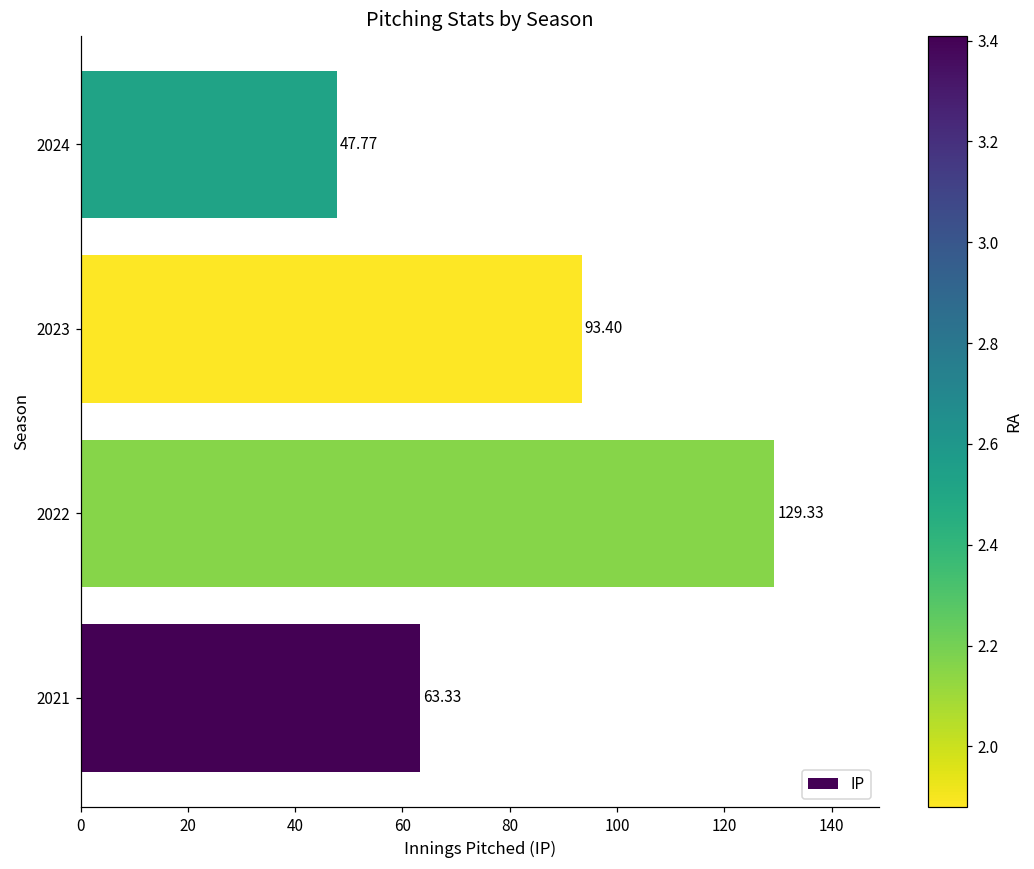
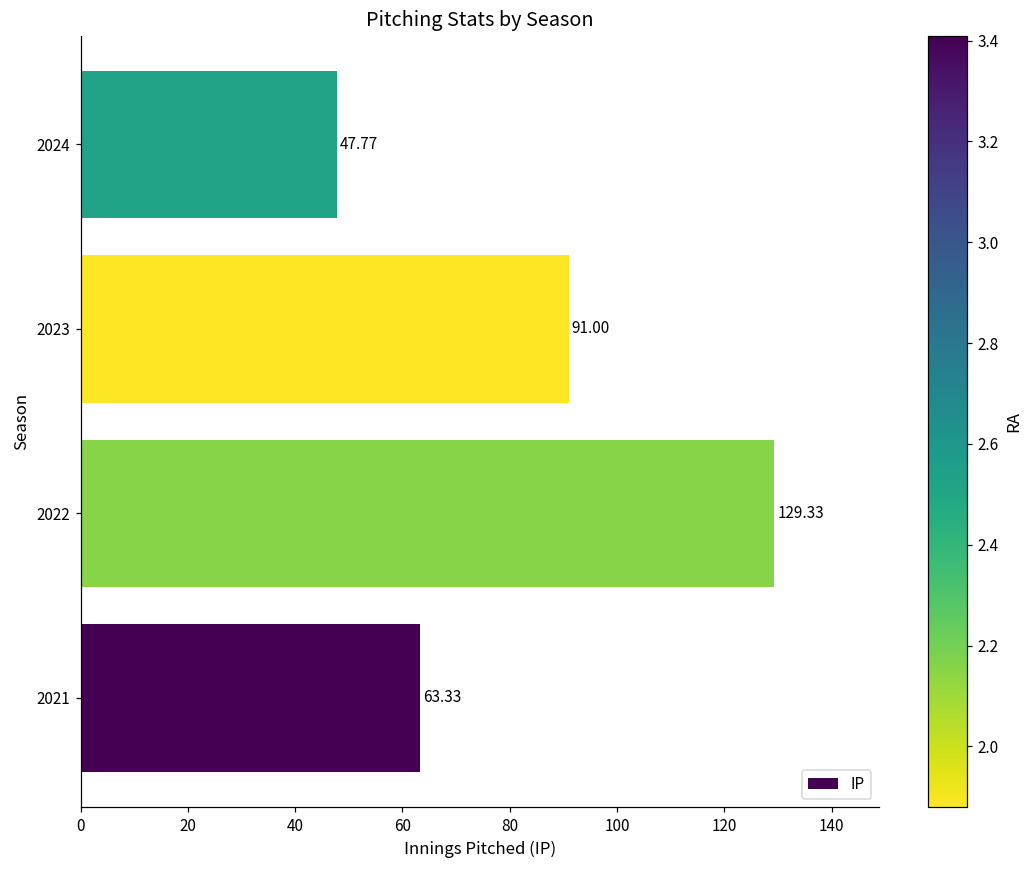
2023: 93.40 -> 91.00
